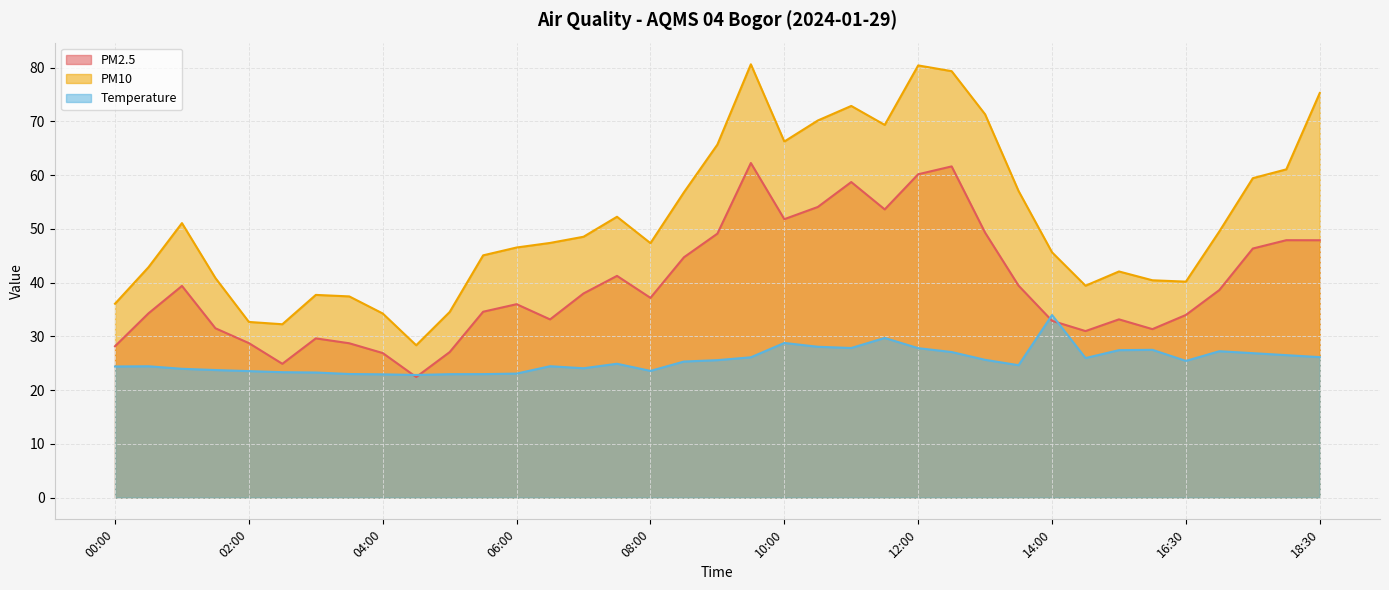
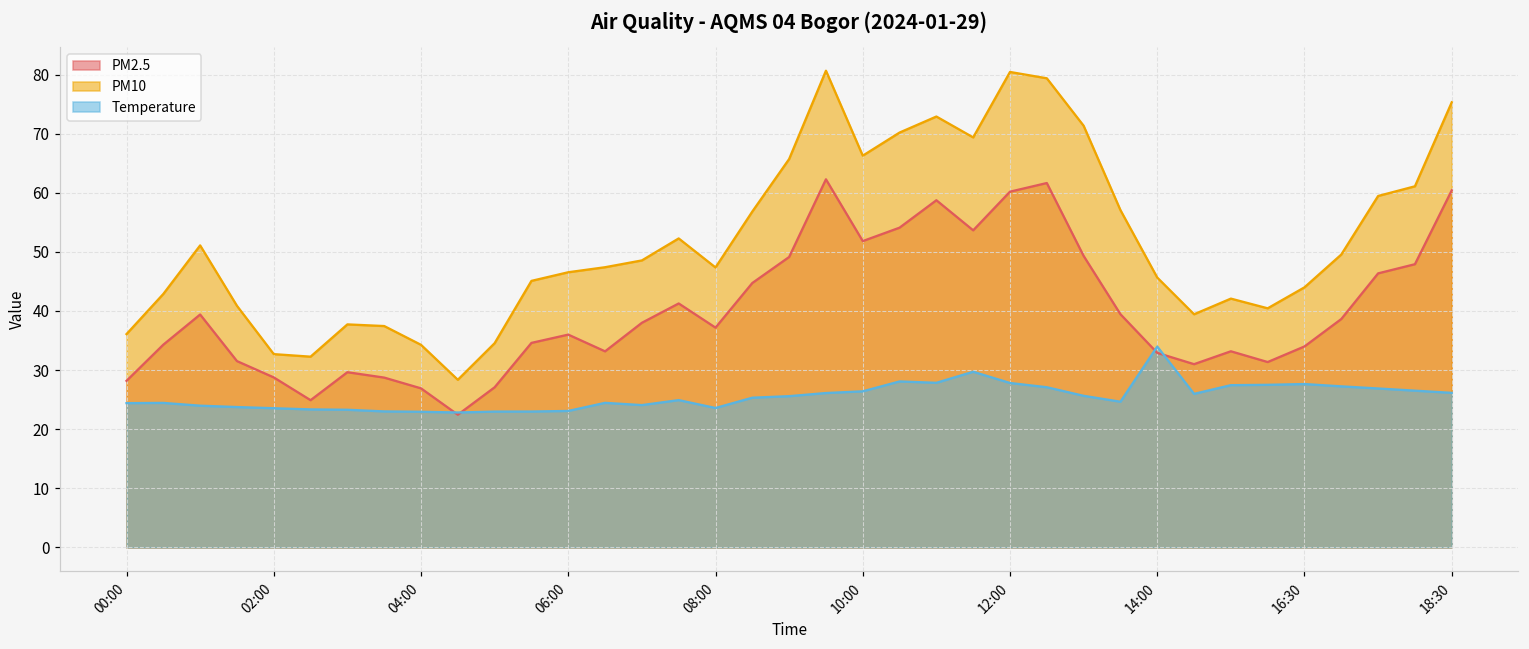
Temperature, 10:00: 29 -> 26
PM10, 16:30: 40 -> 44
Temperature, 16:30: 25 -> 28
PM2.5, 18:30: 48 -> 60
